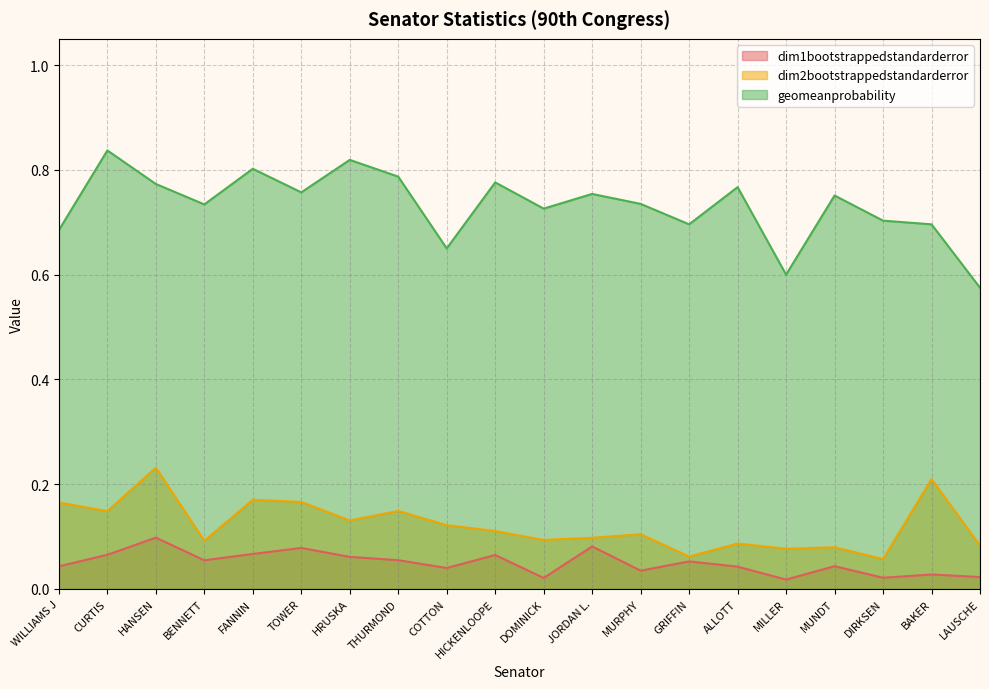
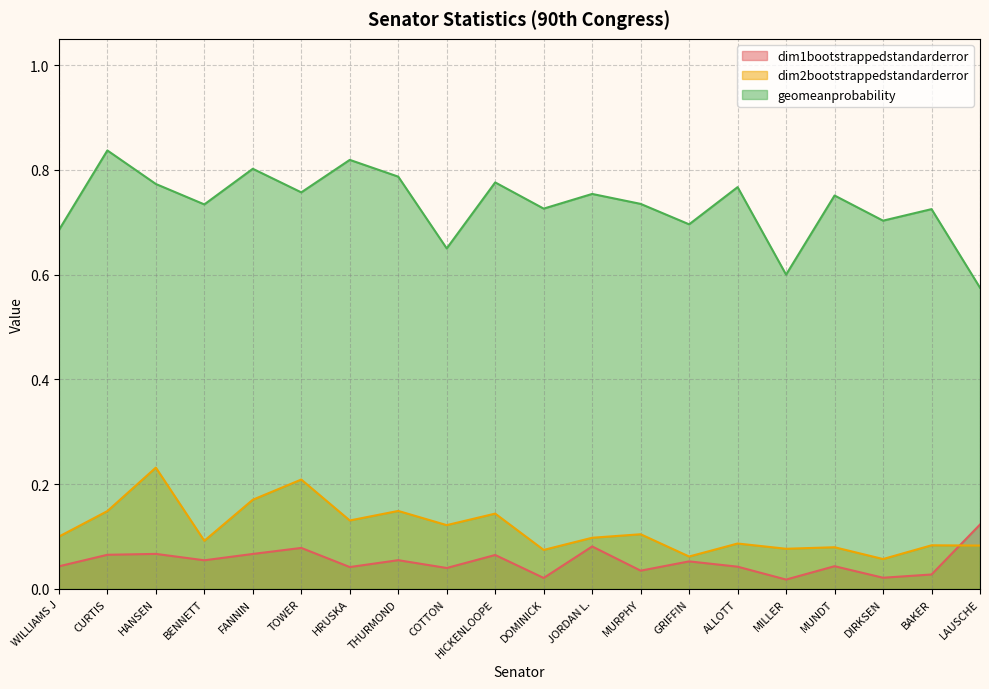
dim2bootstrappedstandarderror, WILLIAMS J: 0.17 -> 0.10
dim1bootstrappedstandarderror, HANSEN: 0.10 -> 0.07
dim2bootstrappedstandarderror, TOWER: 0.17 -> 0.21
dim1bootstrappedstandarderror, HRUSKA: 0.06 -> 0.04
dim2bootstrappedstandarderror, HICKENLOOPE: 0.11 -> 0.14
dim2bootstrappedstandarderror, DOMINICK: 0.09 -> 0.07
dim2bootstrappedstandarderror, BAKER: 0.21 -> 0.08
geomeanprobability, BAKER: 0.70 -> 0.73
dim1bootstrappedstandarderror, LAUSCHE: 0.02 -> 0.12
